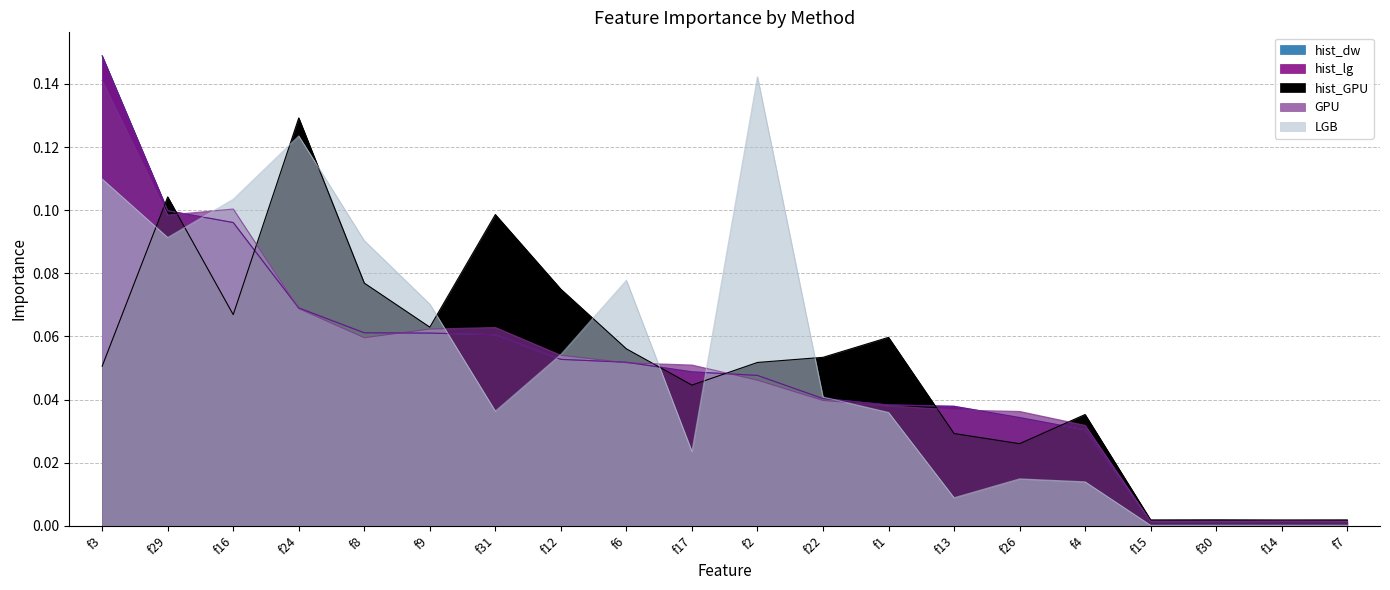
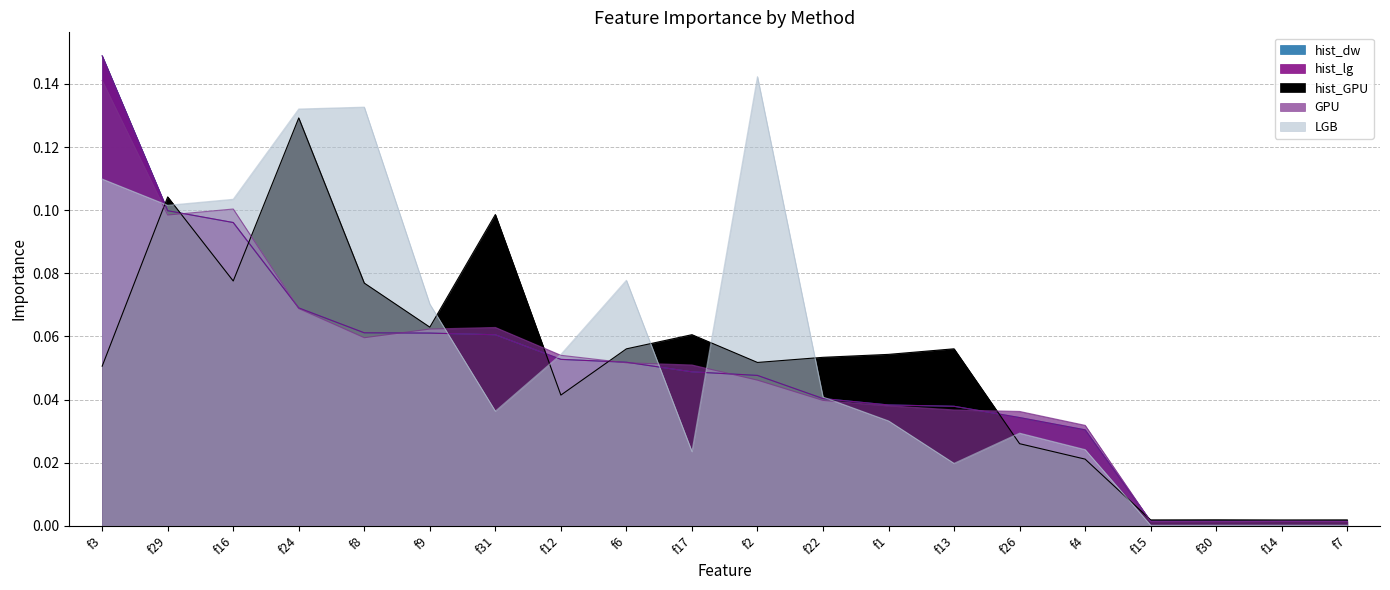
LGB, f29: 0.091 -> 0.102
hist_GPU, f16: 0.067 -> 0.078
LGB, f24: 0.124 -> 0.132
LGB, f8: 0.090 -> 0.133
hist_GPU, f12: 0.075 -> 0.041
hist_GPU, f17: 0.045 -> 0.061
hist_GPU, f1: 0.060 -> 0.054
LGB, f1: 0.036 -> 0.033
hist_GPU, f13: 0.029 -> 0.056
LGB, f13: 0.009 -> 0.020
LGB, f26: 0.015 -> 0.029
hist_GPU, f4: 0.035 -> 0.021
LGB, f4: 0.014 -> 0.024
